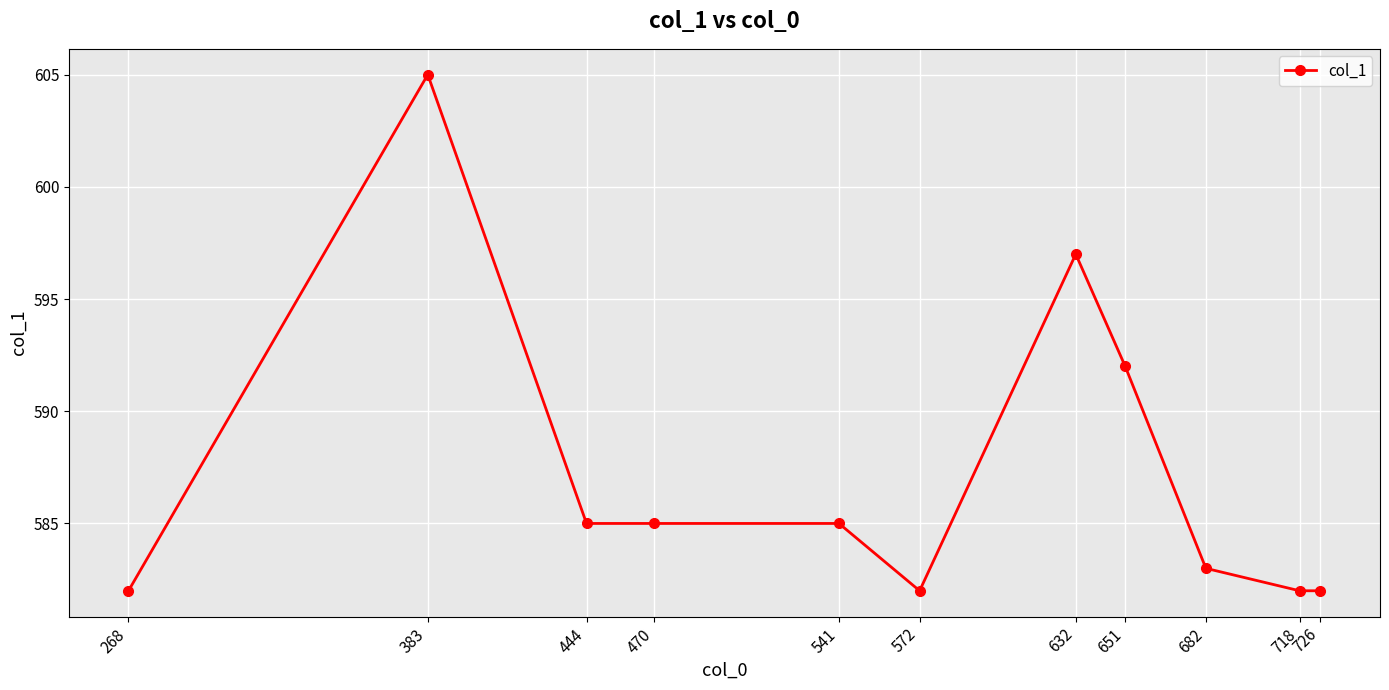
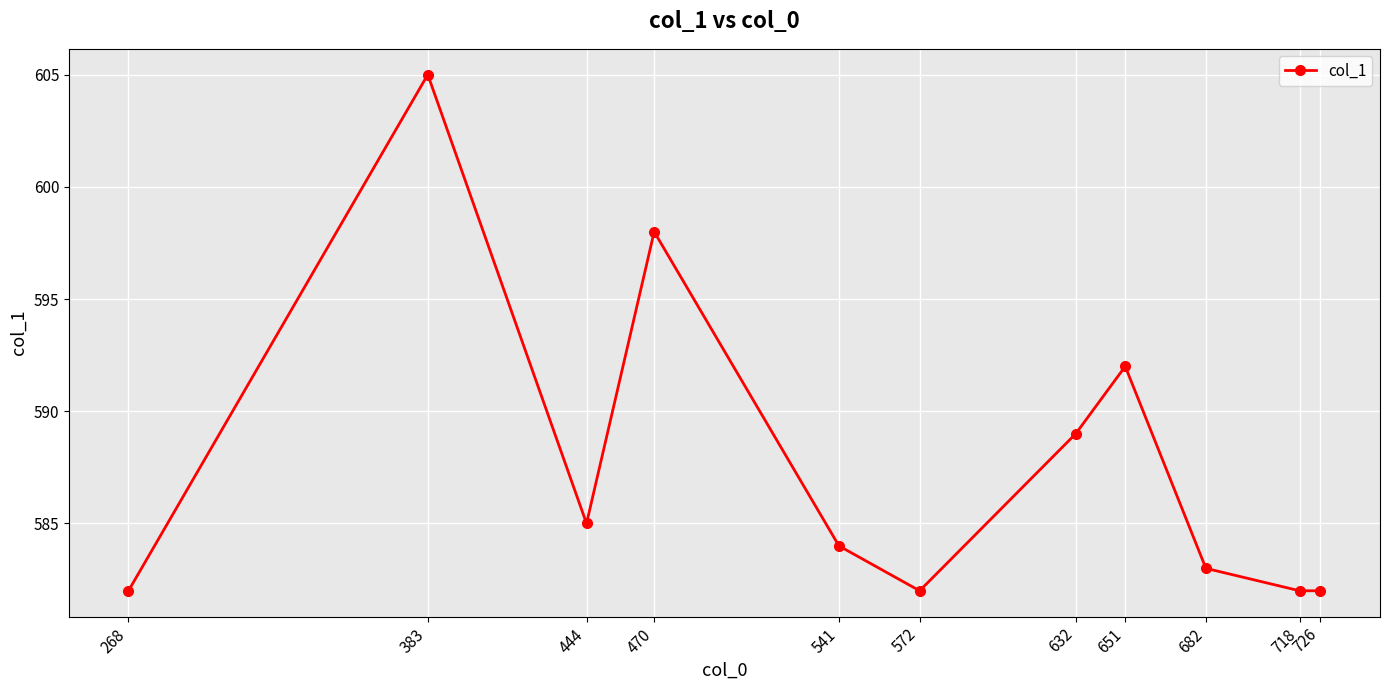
470: 585 -> 598
541: 585 -> 584
632: 597 -> 589
